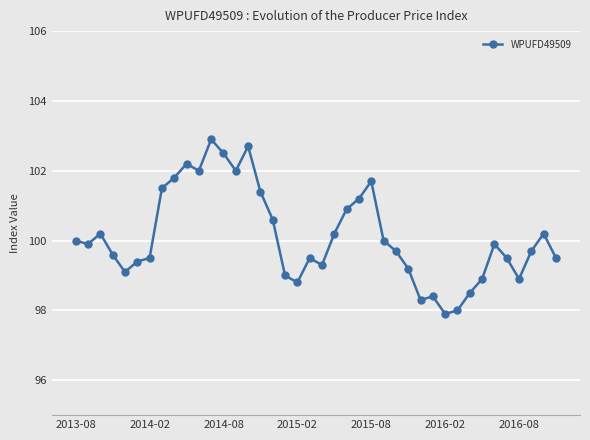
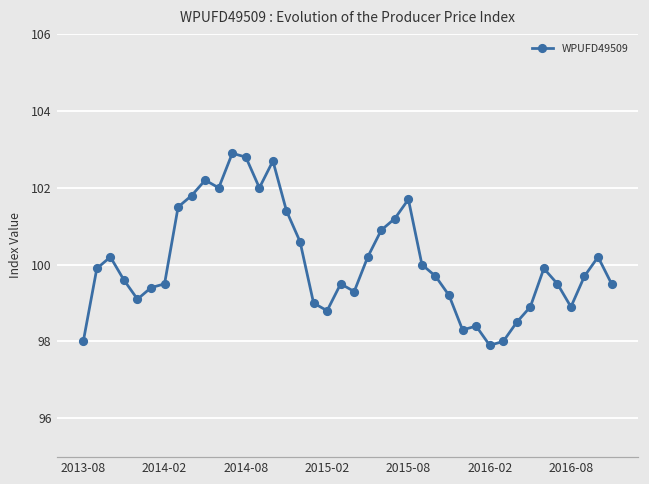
2013-08: 100 -> 98
2014-08: 102.5 -> 102.8
